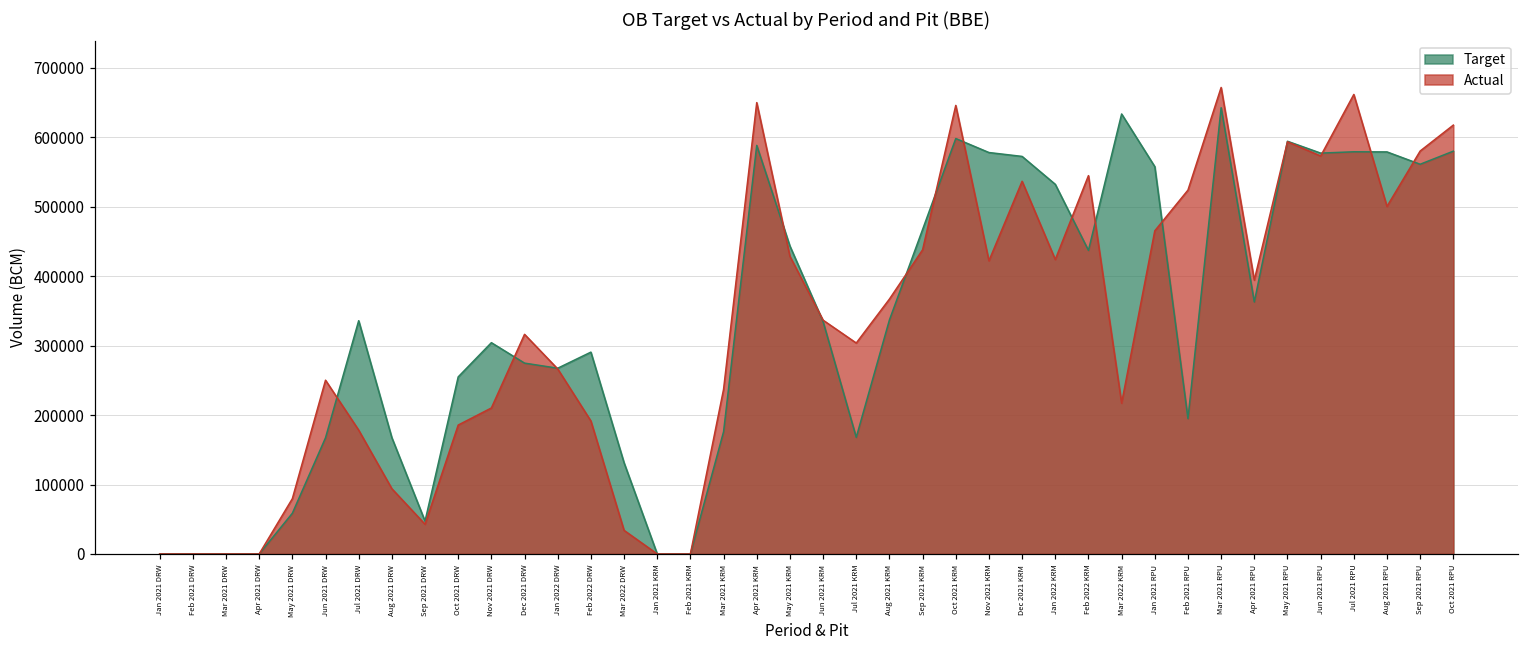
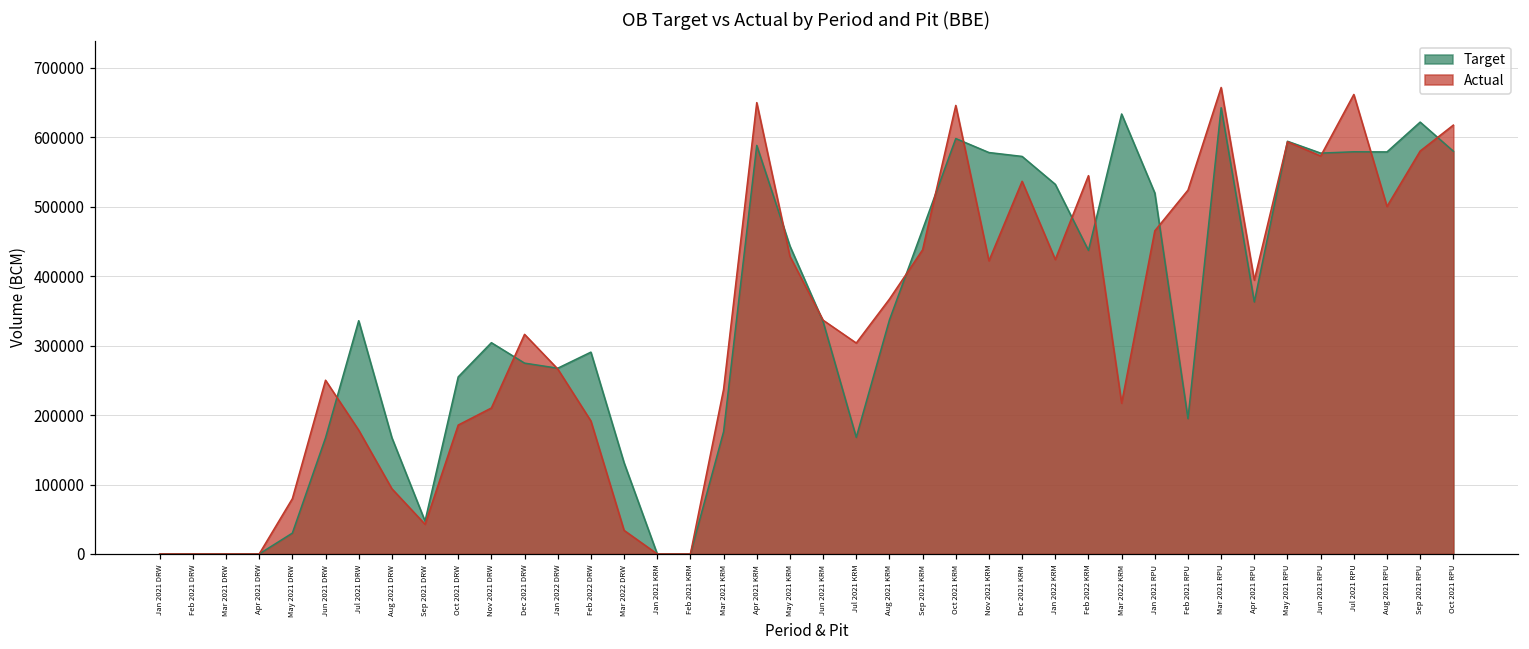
Target, May 2021 DRW: 60000 -> 30000
Target, Jan 2021 RPU: 560000 -> 520000
Target, Sep 2021 RPU: 560000 -> 620000
